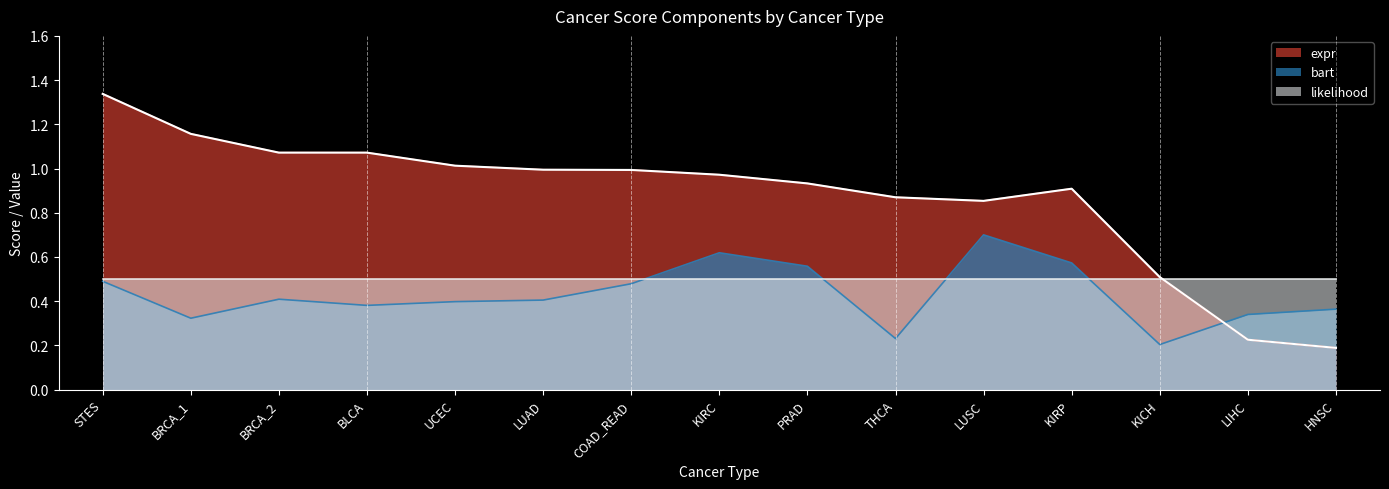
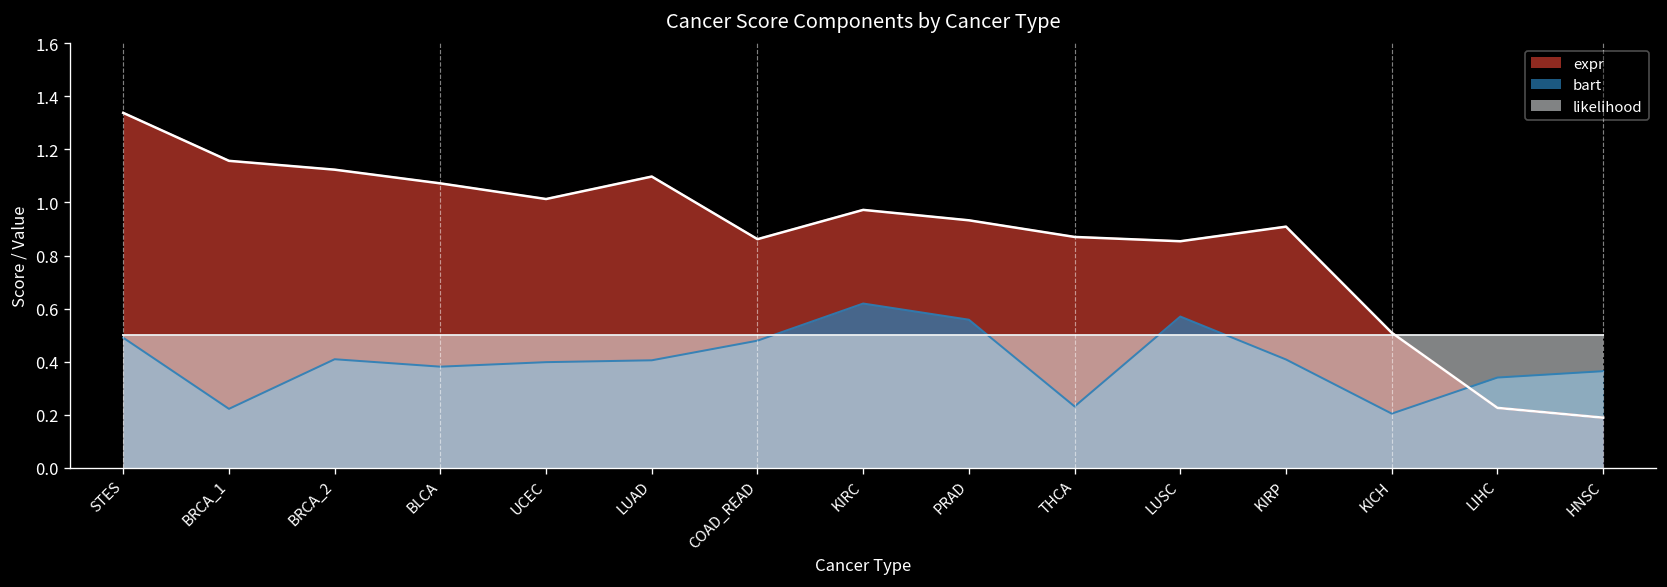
bart, BRCA_1: 0.32 -> 0.22
expr, BRCA_2: 1.07 -> 1.12
expr, LUAD: 0.99 -> 1.10
expr, COAD_READ: 0.99 -> 0.86
bart, LUSC: 0.70 -> 0.57
bart, KIRP: 0.57 -> 0.41
